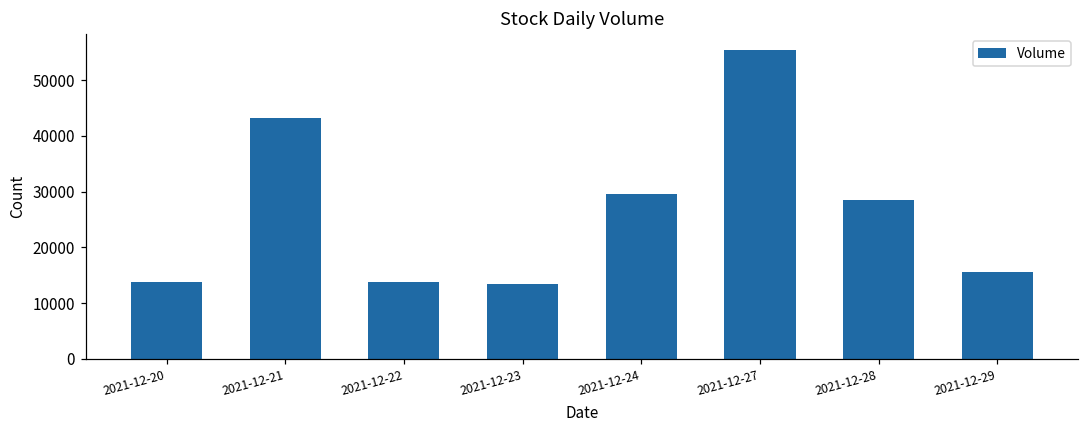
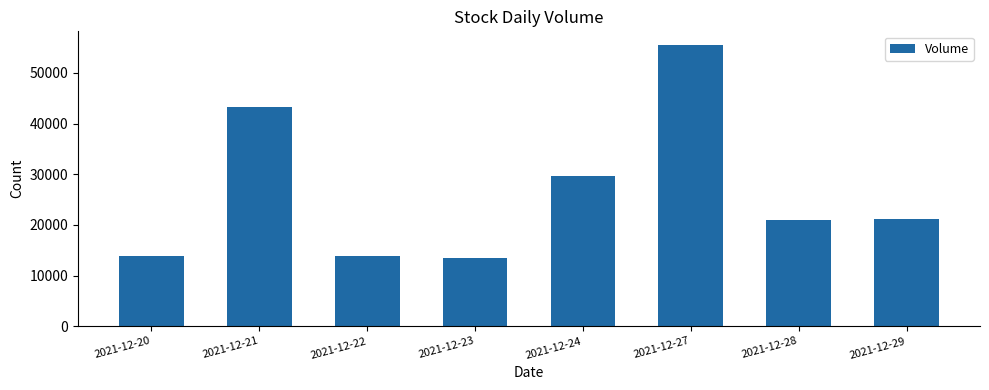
2021-12-28: 28000 -> 21000
2021-12-29: 16000 -> 21000
